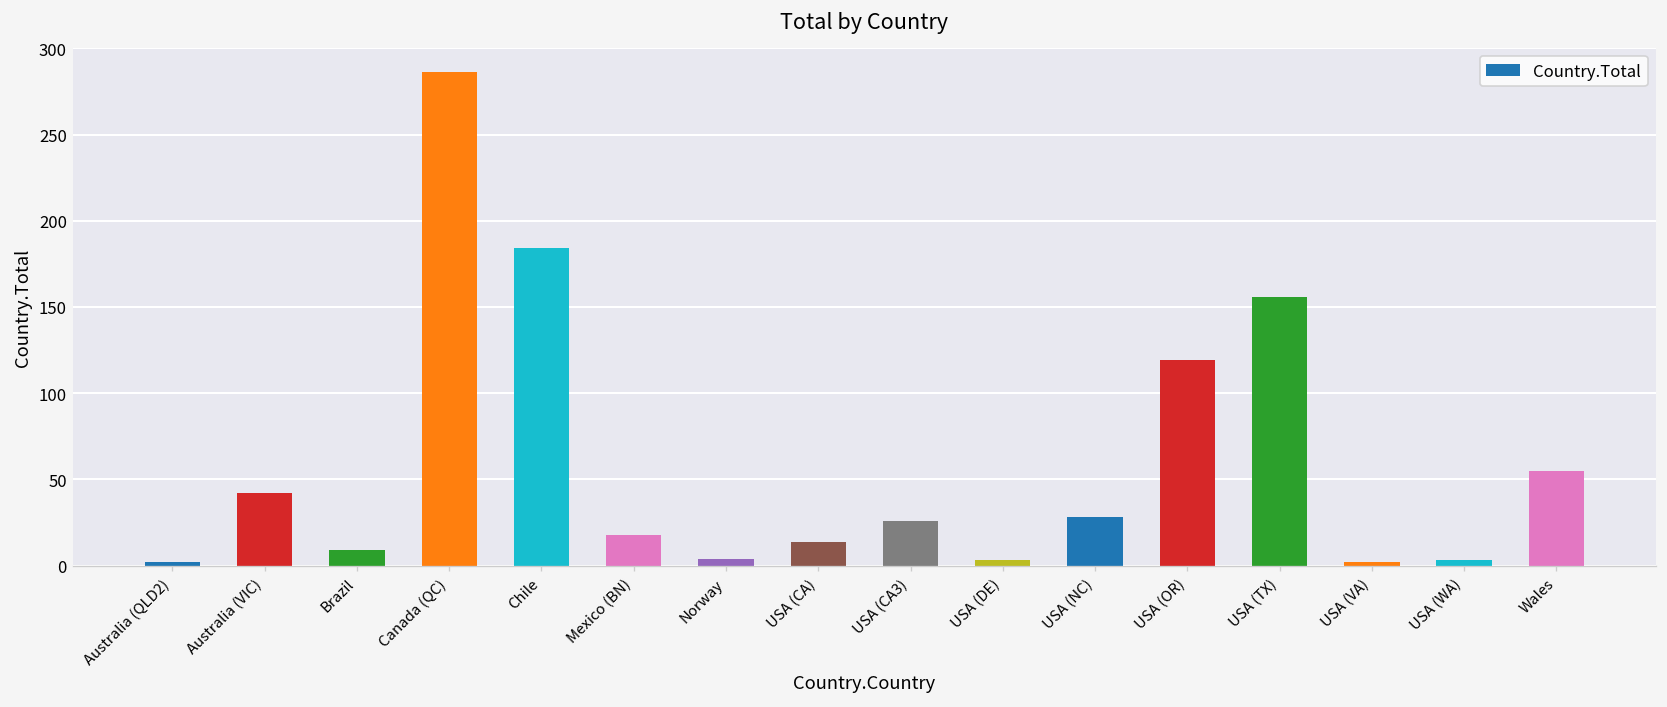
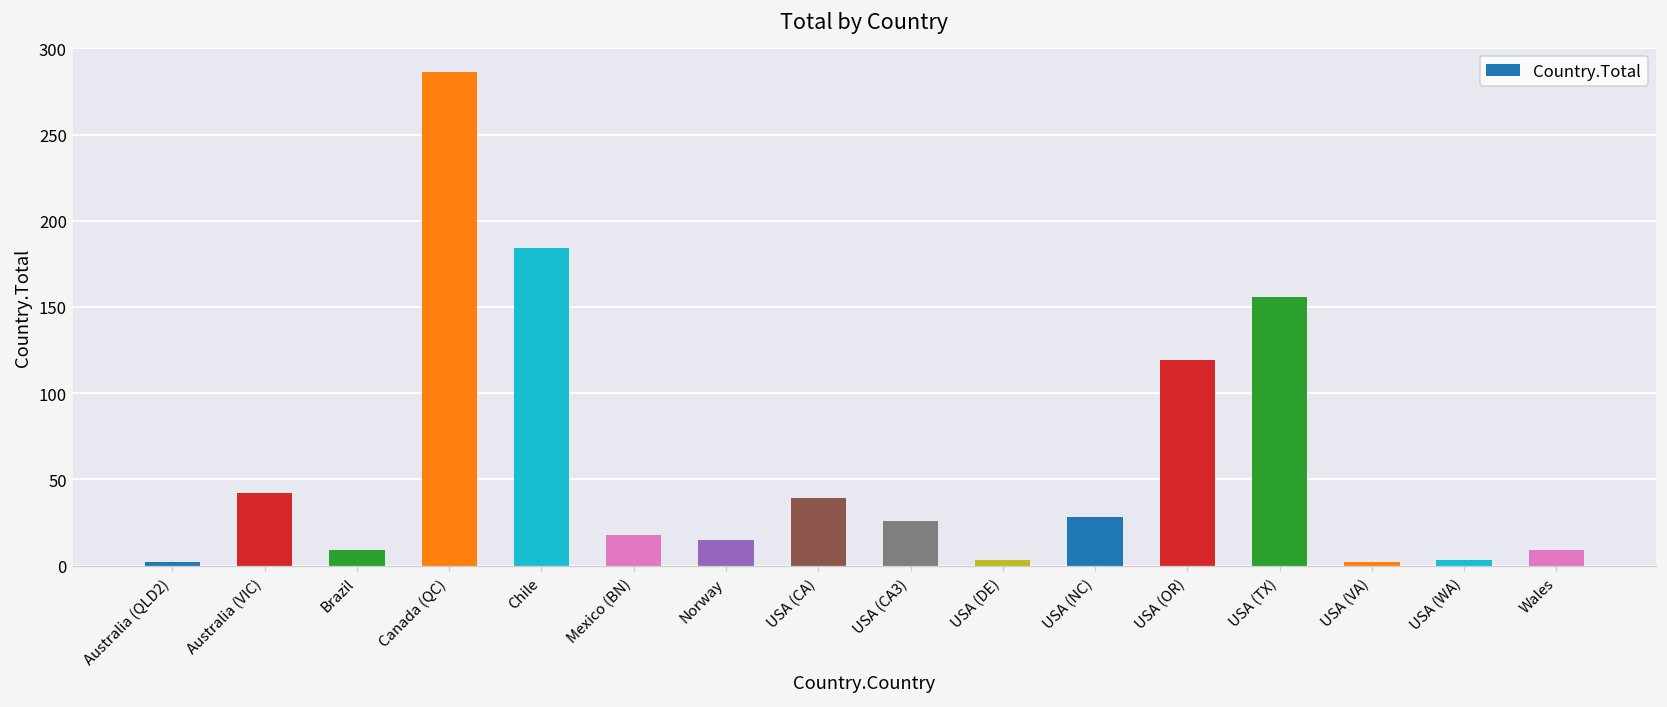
Norway: 4 -> 15
USA (CA): 14 -> 39
Wales: 55 -> 9
